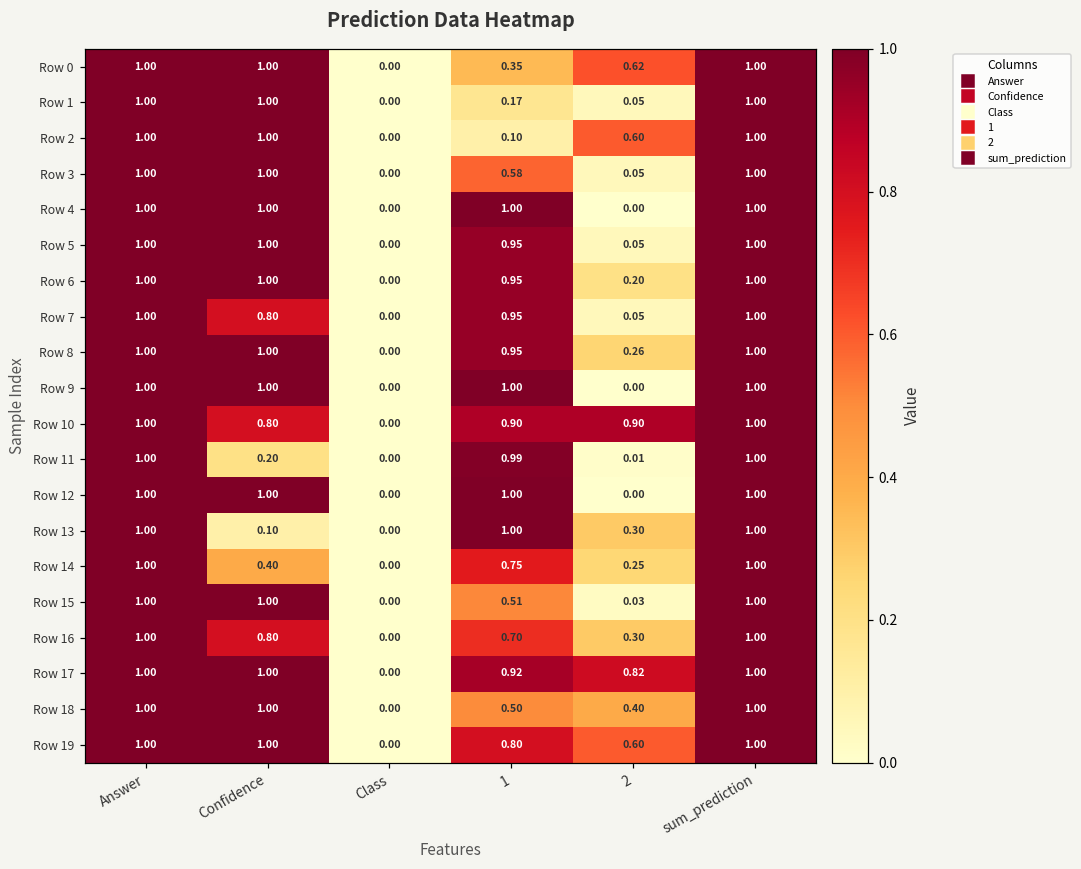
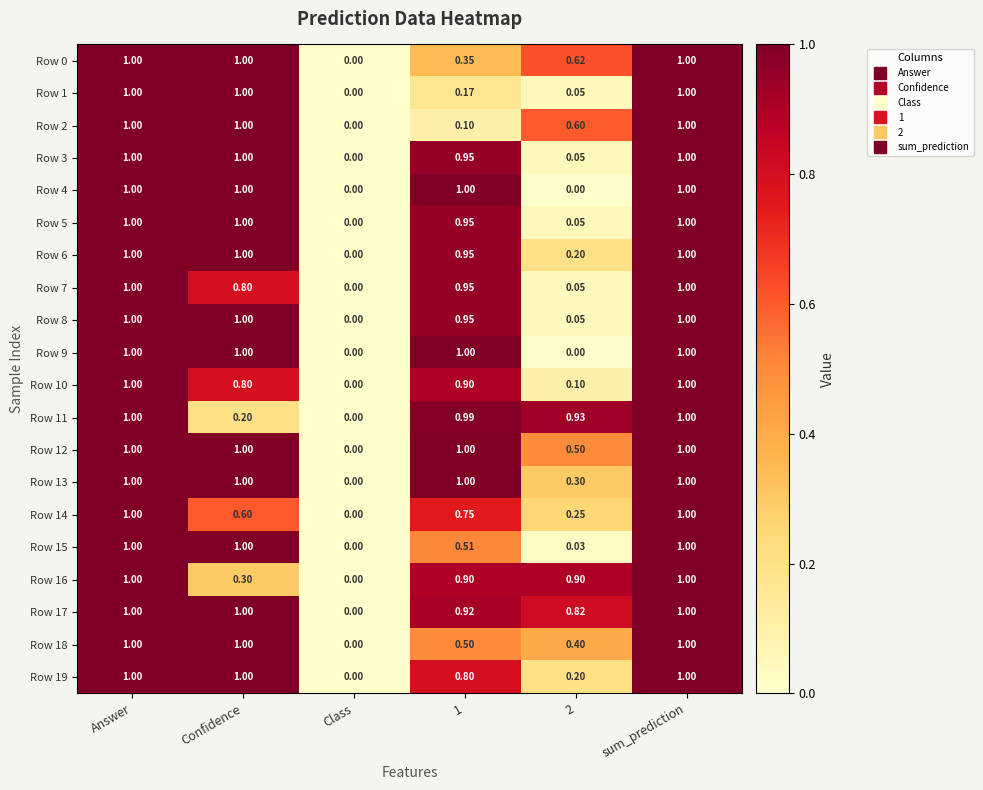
Row 3, 1: 0.58 -> 0.95
Row 8, 2: 0.26 -> 0.05
Row 10, 2: 0.90 -> 0.10
Row 11, 2: 0.01 -> 0.93
Row 12, 2: 0.00 -> 0.50
Row 13, Confidence: 0.10 -> 1.00
Row 14, Confidence: 0.40 -> 0.60
Row 16, Confidence: 0.80 -> 0.30
Row 16, 1: 0.70 -> 0.90
Row 16, 2: 0.30 -> 0.90
Row 19, 2: 0.60 -> 0.20
